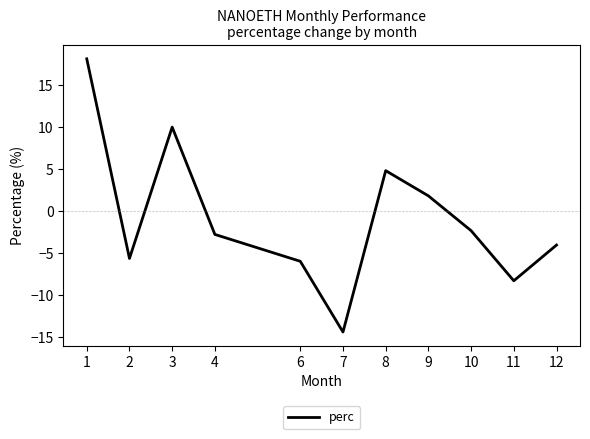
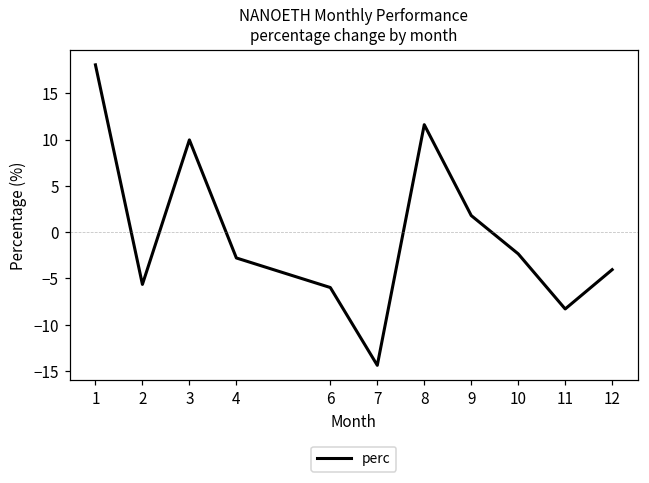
8: 5 -> 12
